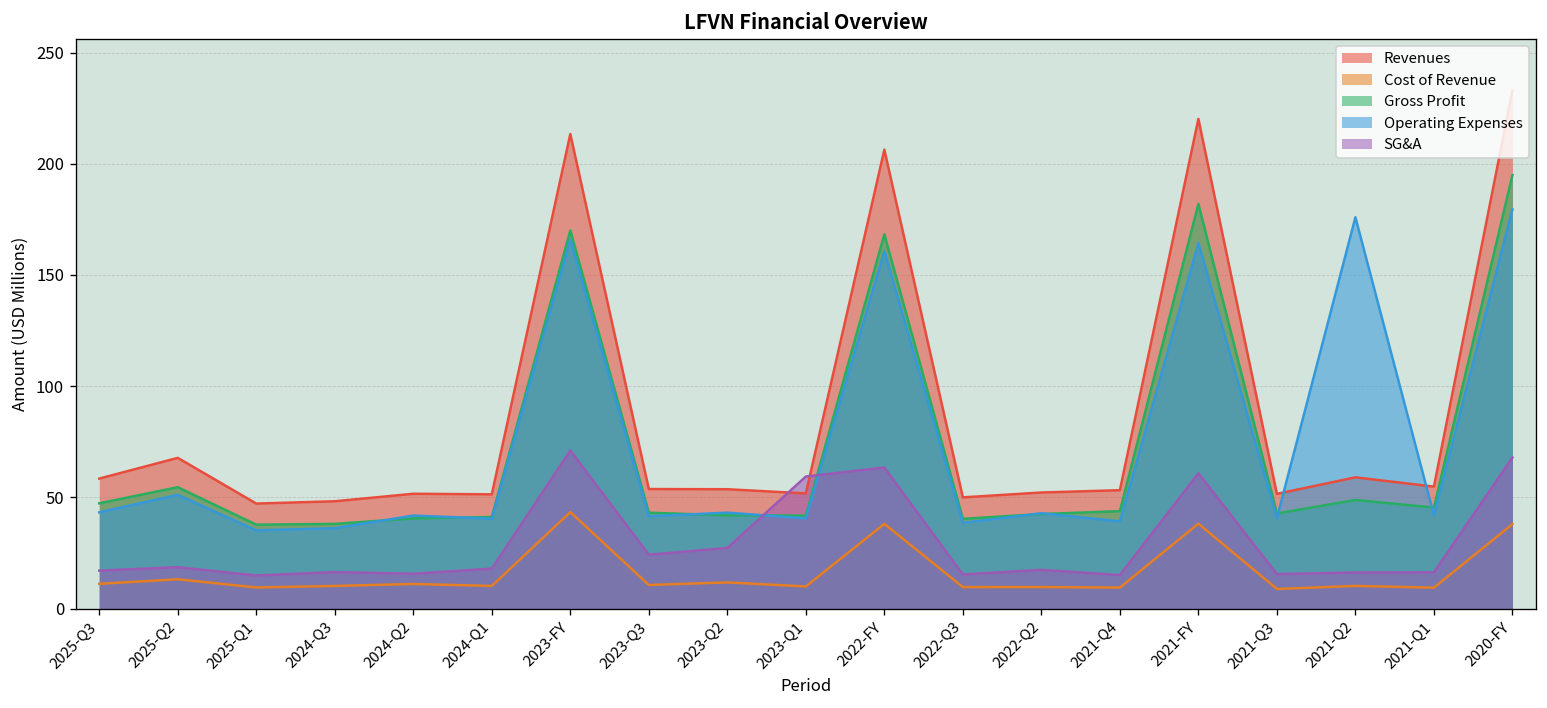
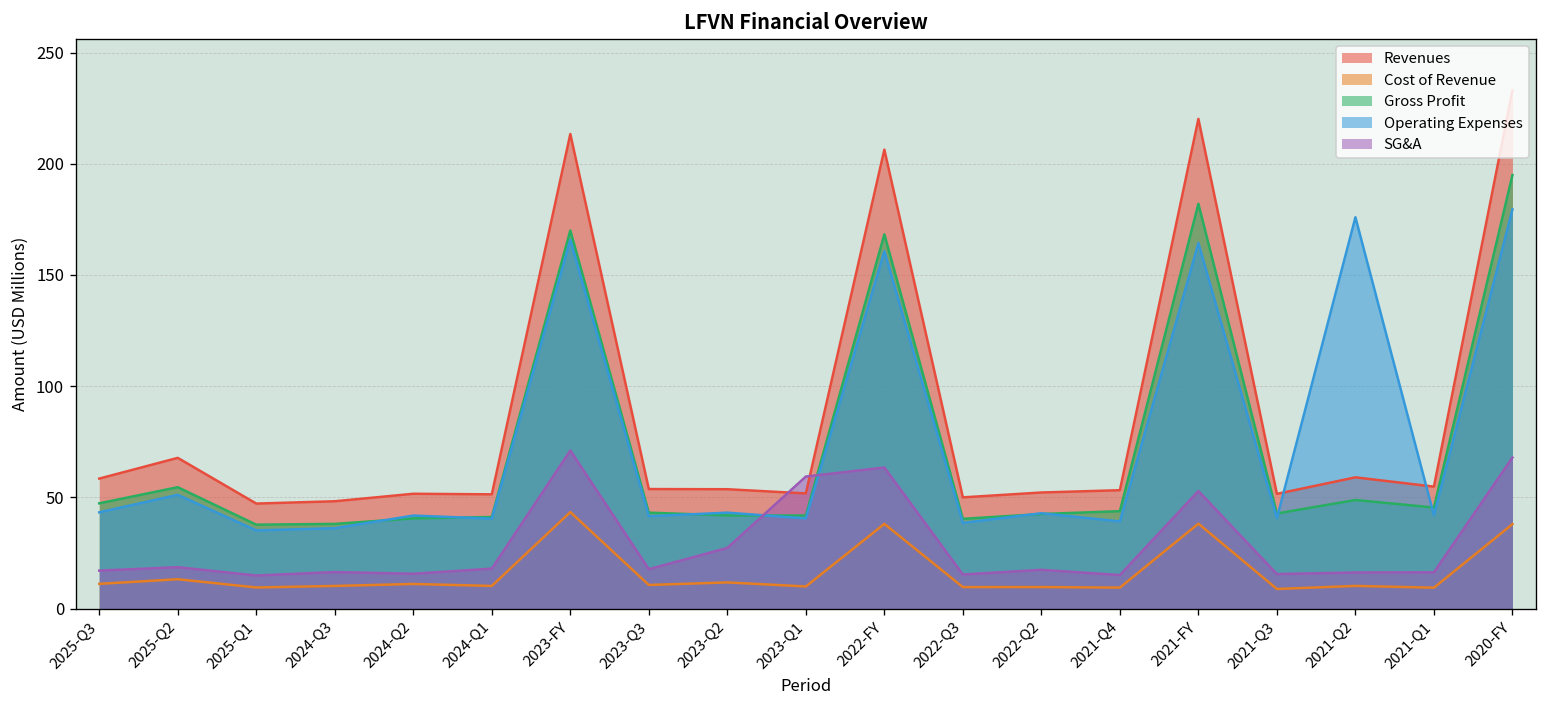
SG&A, 2023-Q3: 24 -> 18
SG&A, 2021-FY: 61 -> 53
